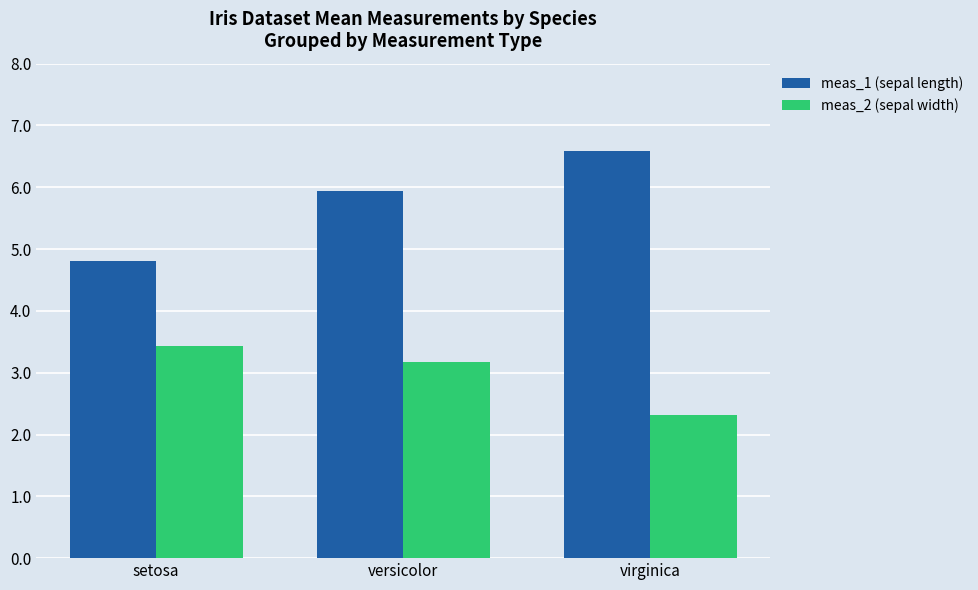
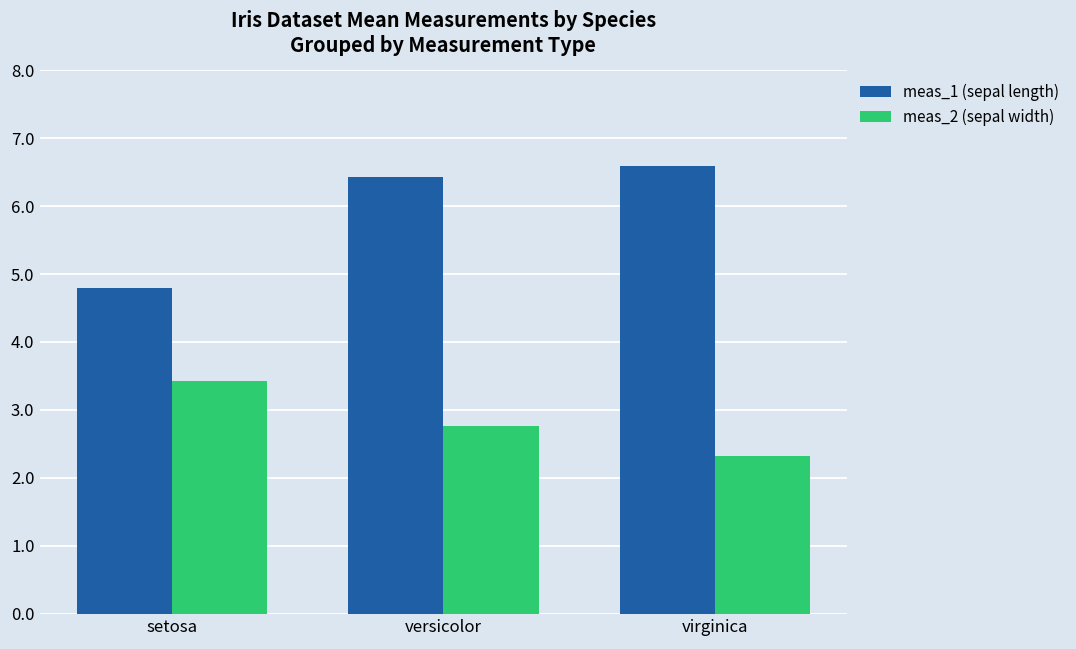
meas_1 (sepal length), versicolor: 5.9 -> 6.4
meas_2 (sepal width), versicolor: 3.2 -> 2.8
